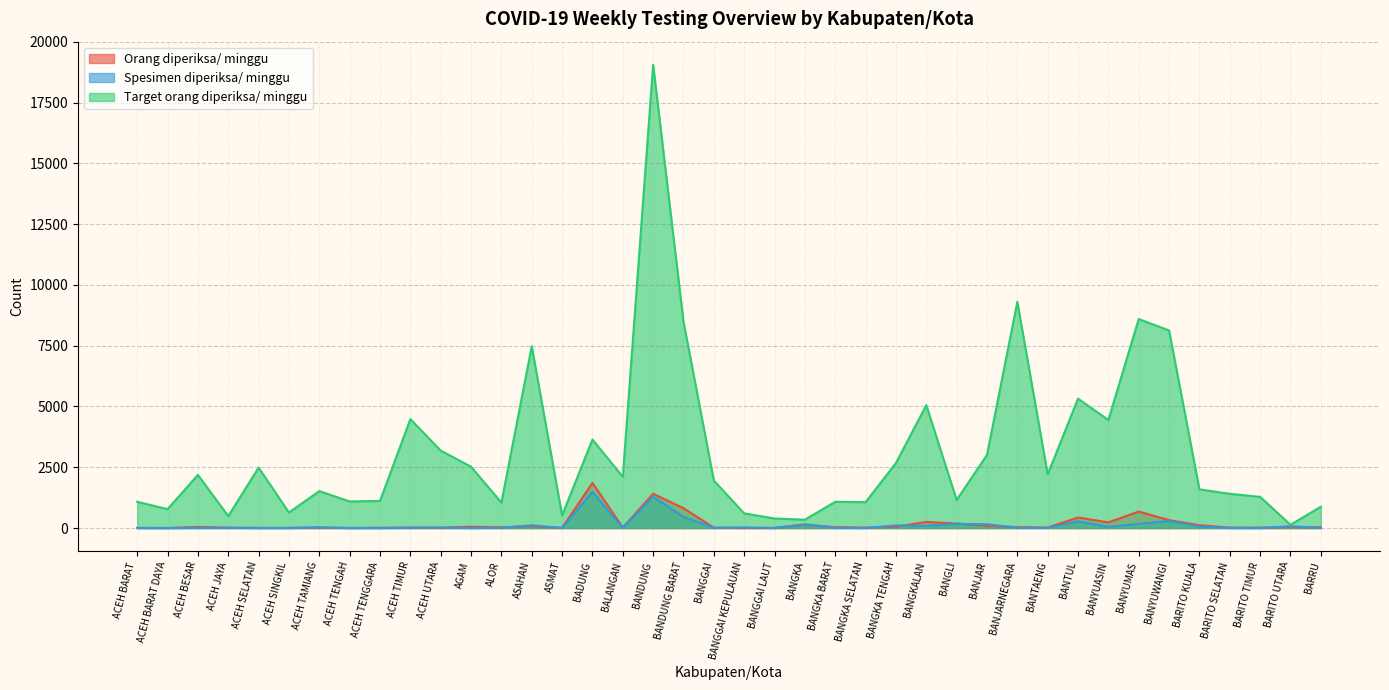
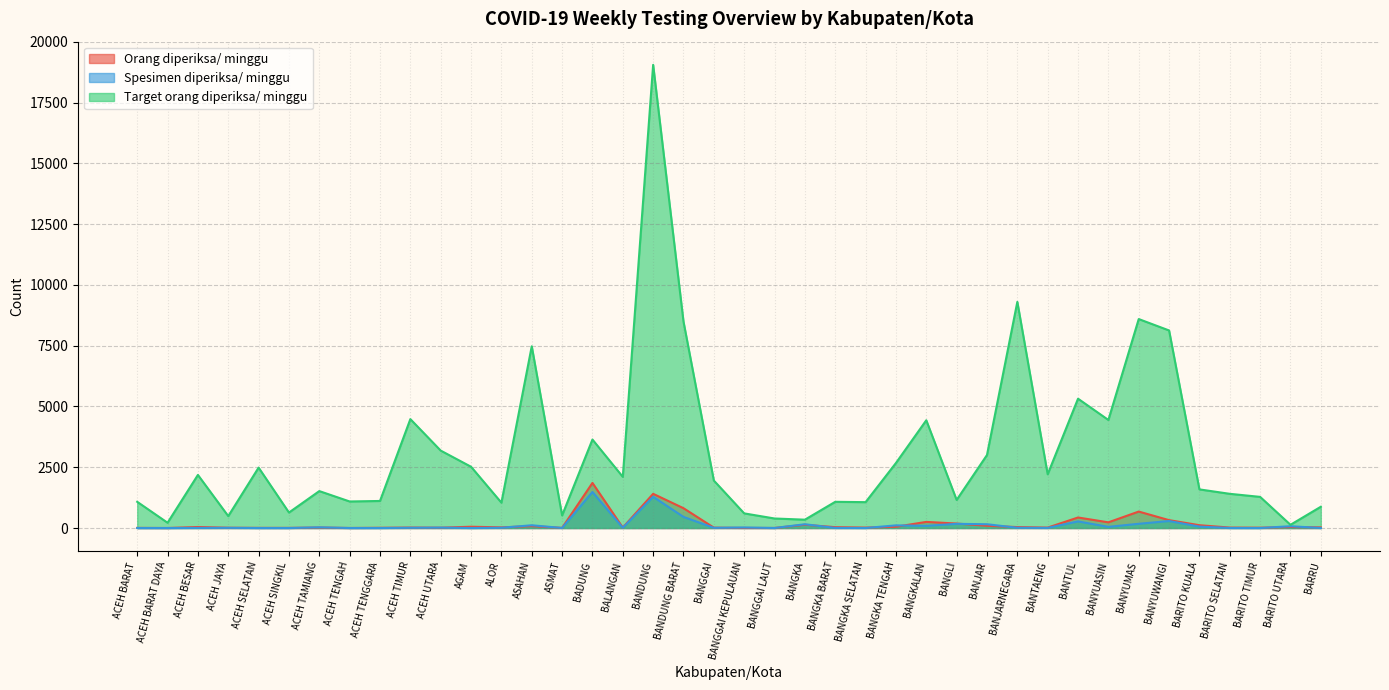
Target orang diperiksa/ minggu, ACEH BARAT DAYA: 800 -> 200
Target orang diperiksa/ minggu, BANGKALAN: 5100 -> 4400
